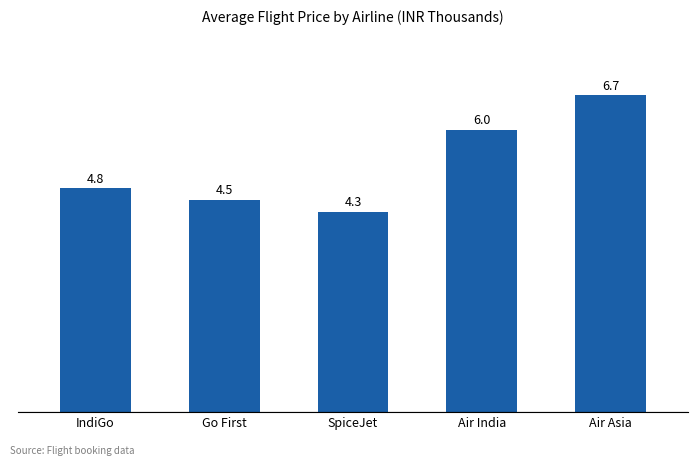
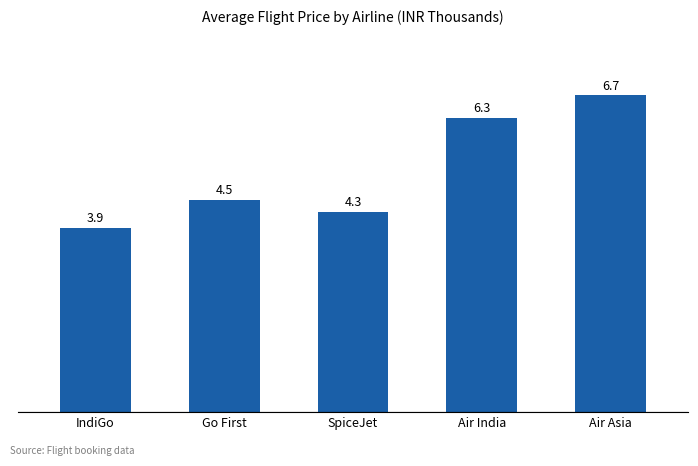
IndiGo: 4.8 -> 3.9
Air India: 6.0 -> 6.3
